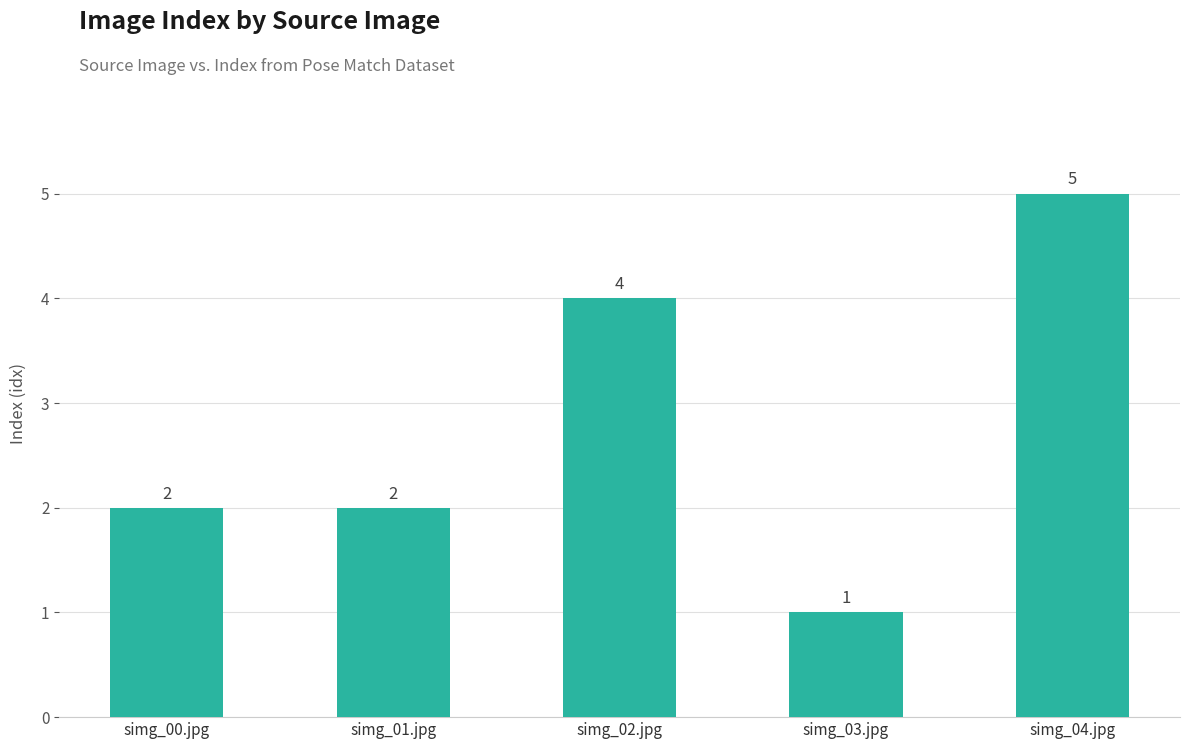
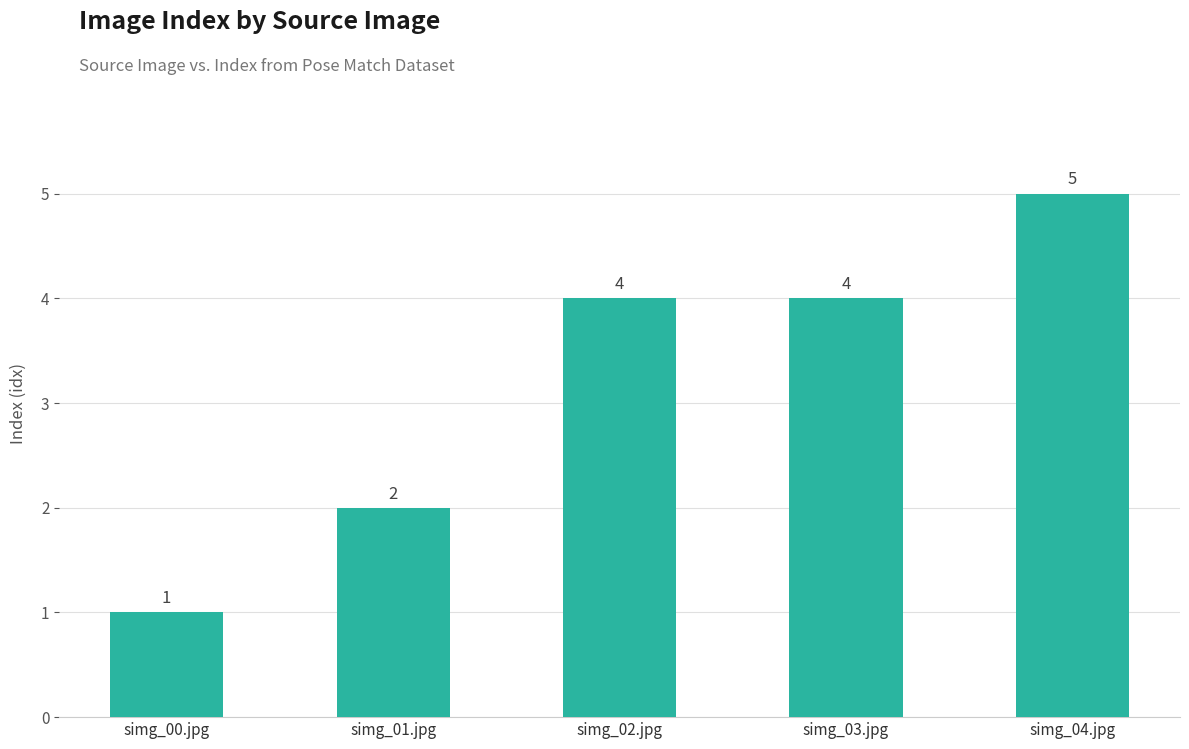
simg_00.jpg: 2 -> 1
simg_03.jpg: 1 -> 4
